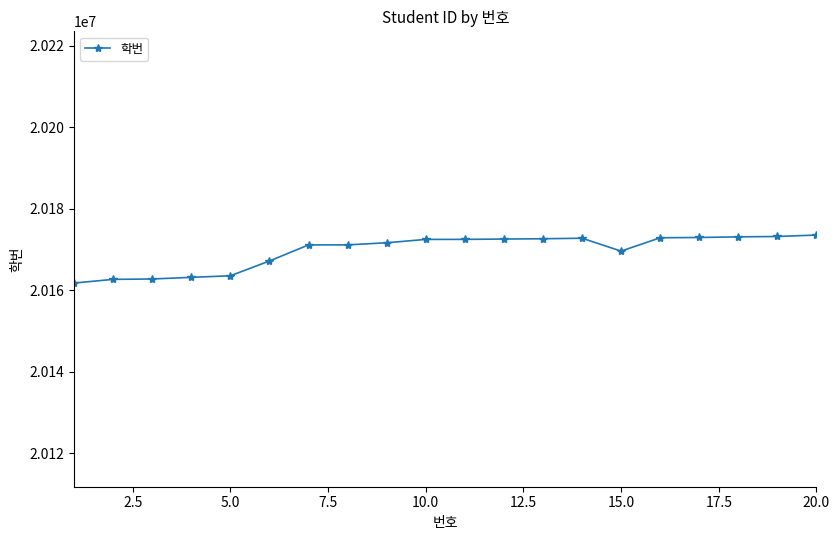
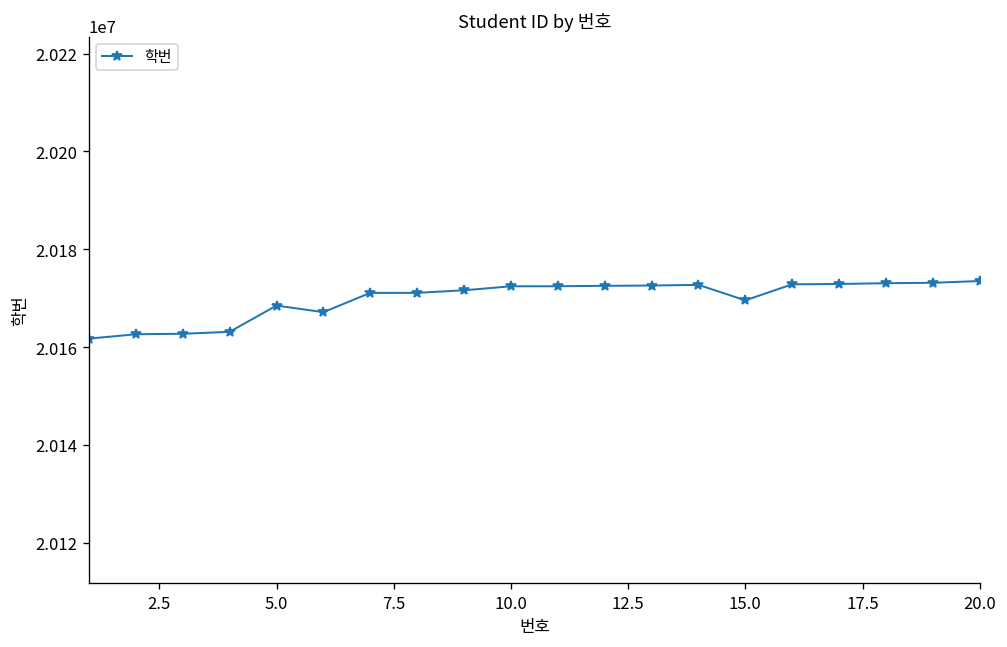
5.0: 20164000 -> 20168000
